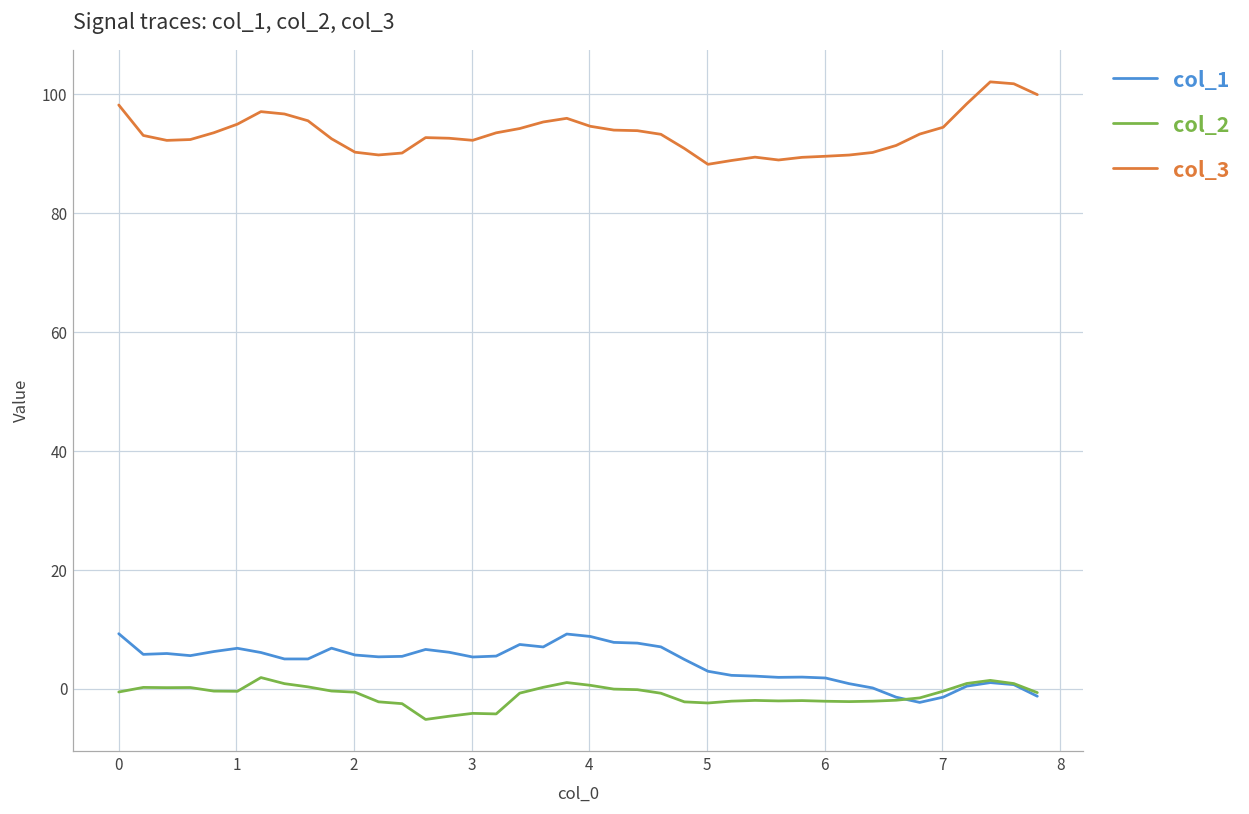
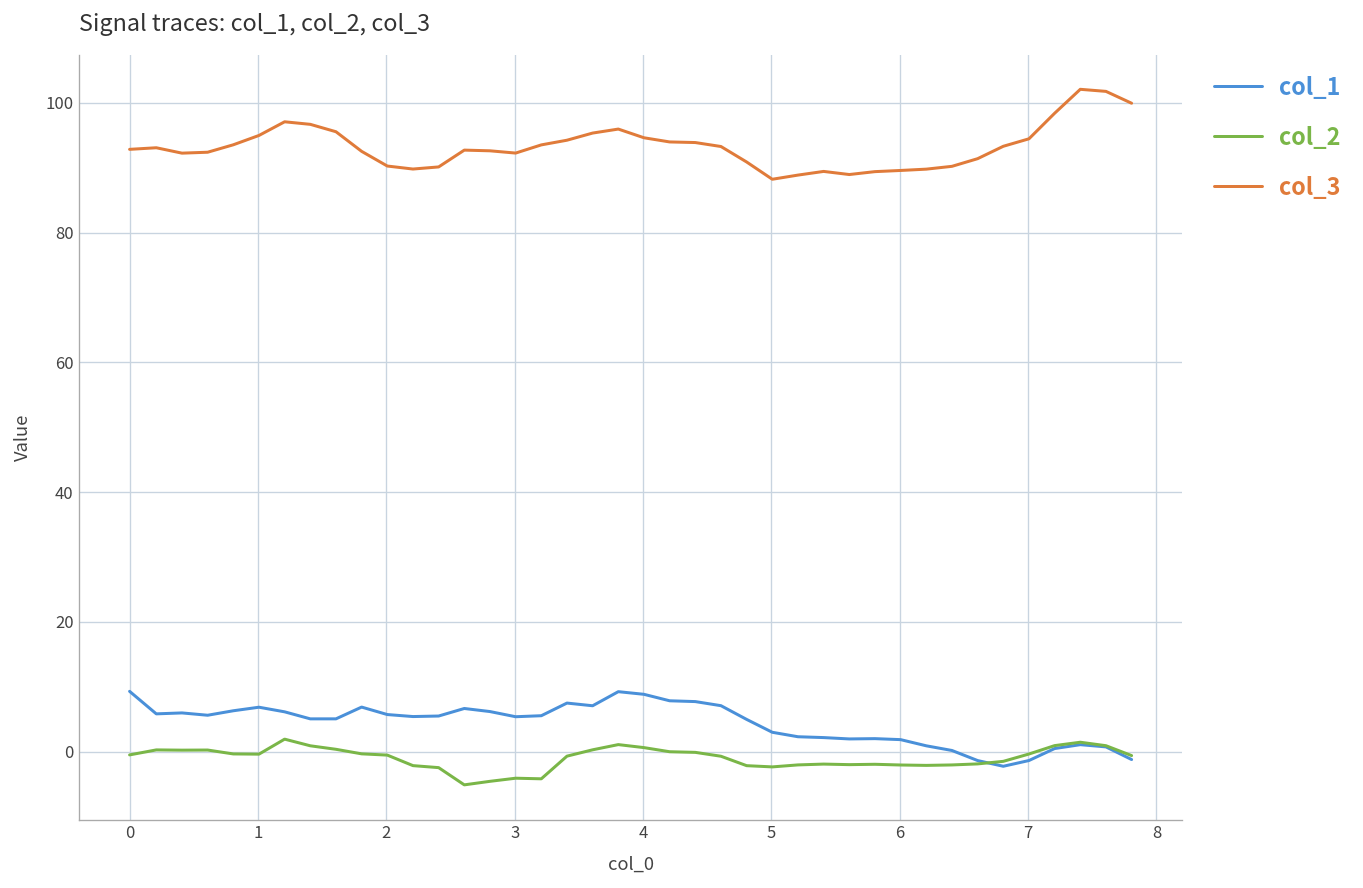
col_3, 0: 98 -> 93
